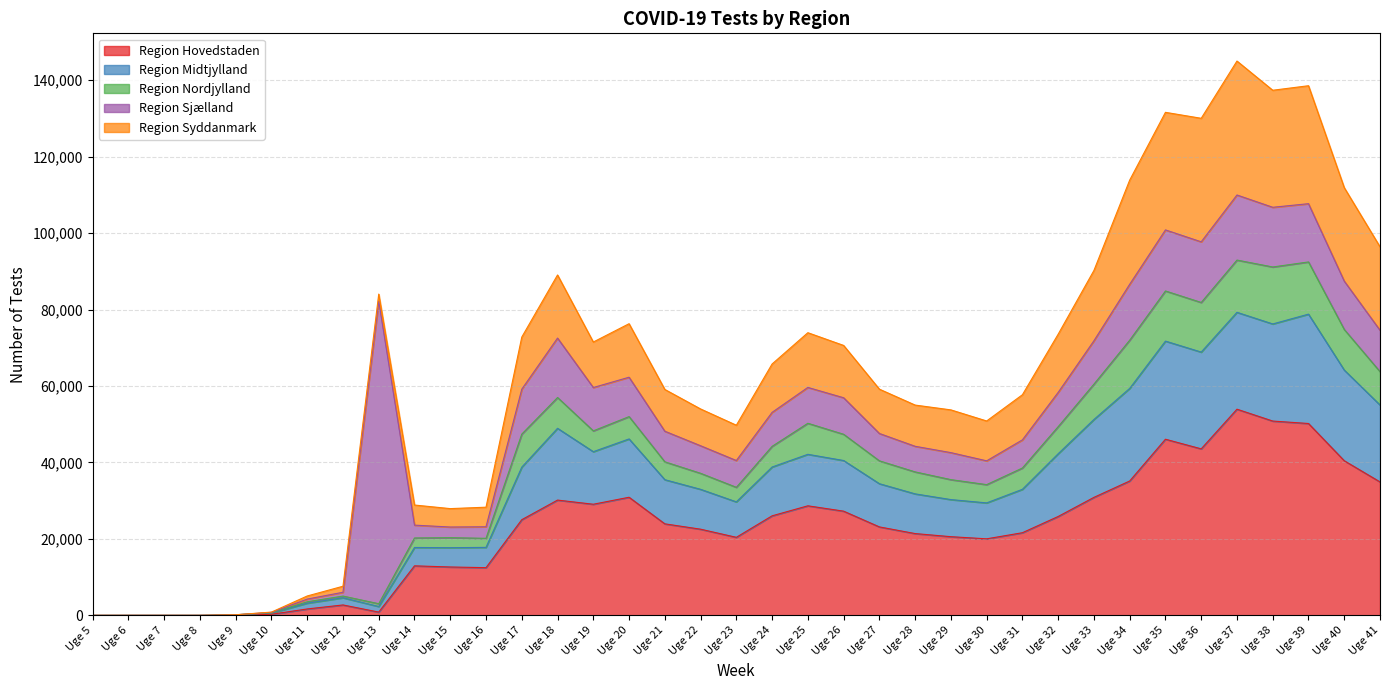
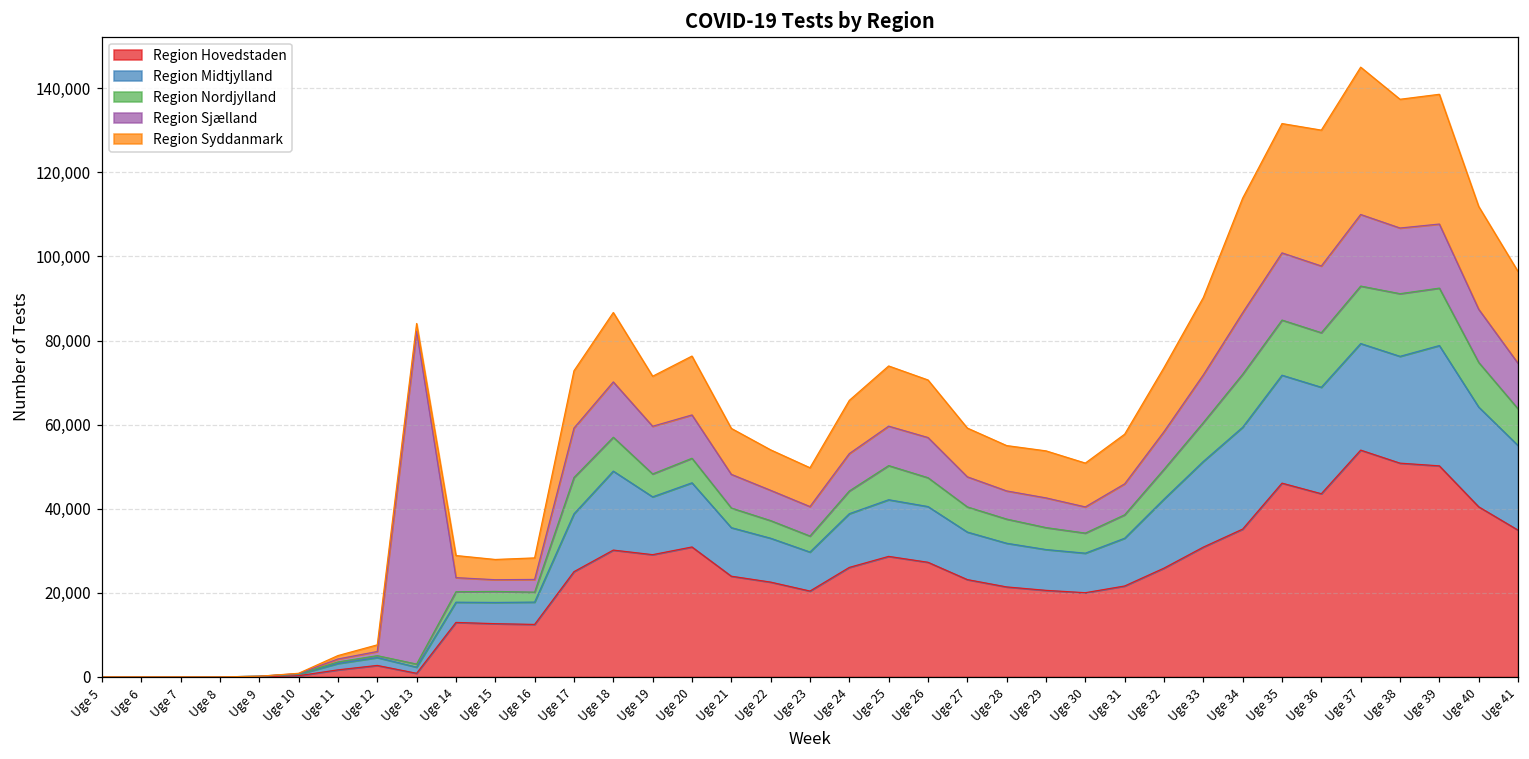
Region Sjælland, Uge 18: 16,000 -> 13,000
